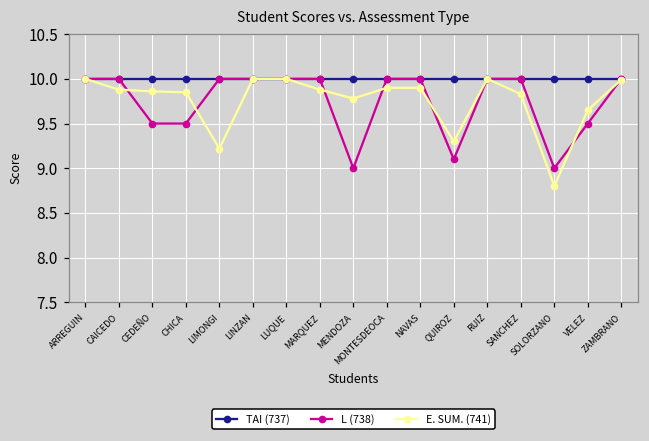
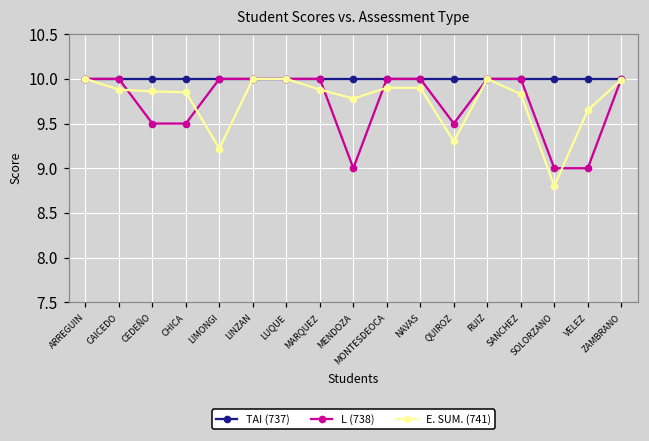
L (738), QUIROZ: 9.1 -> 9.5
L (738), VELEZ: 9.5 -> 9.0
